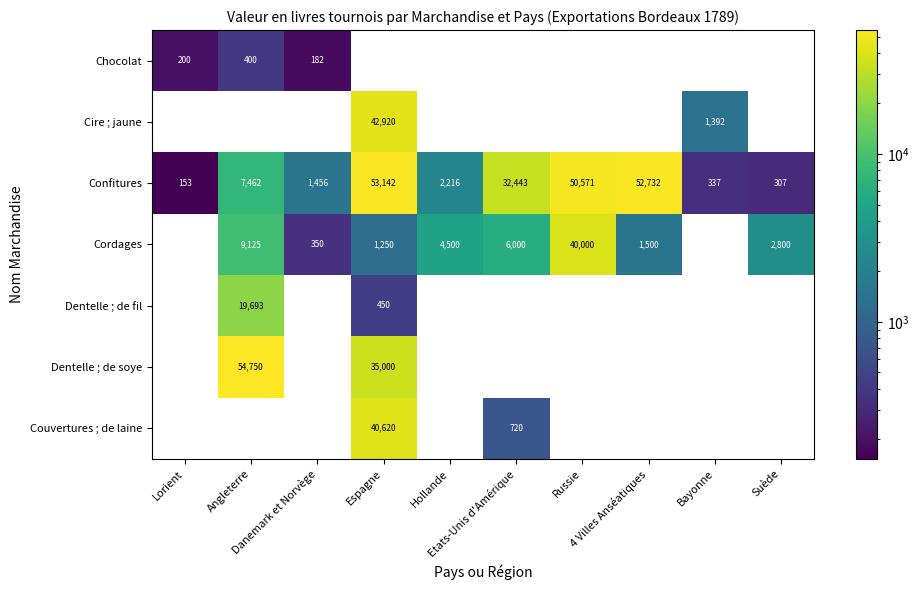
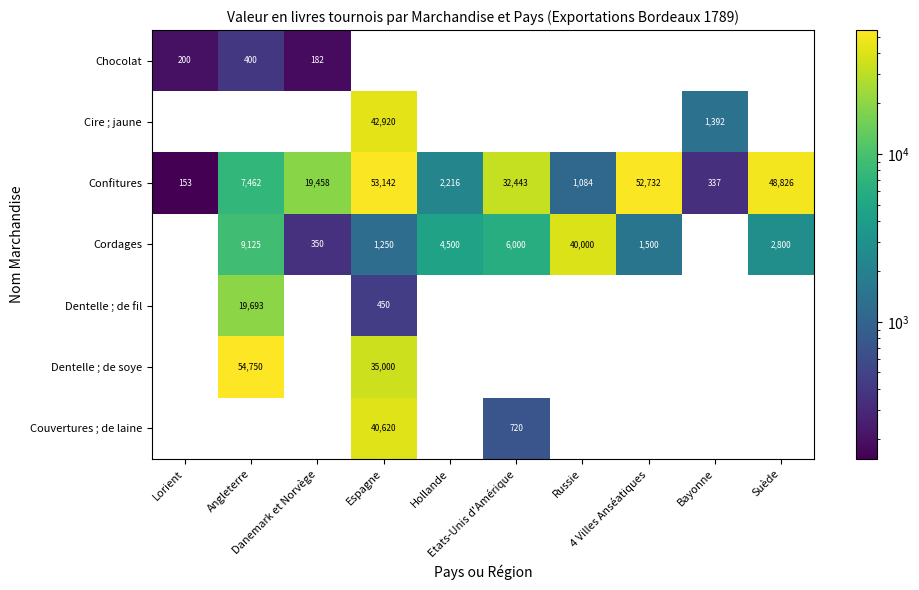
Confitures, Danemark et Norvège: 1,456 -> 19,458
Confitures, Russie: 50,571 -> 1,084
Confitures, Suède: 307 -> 48,826
